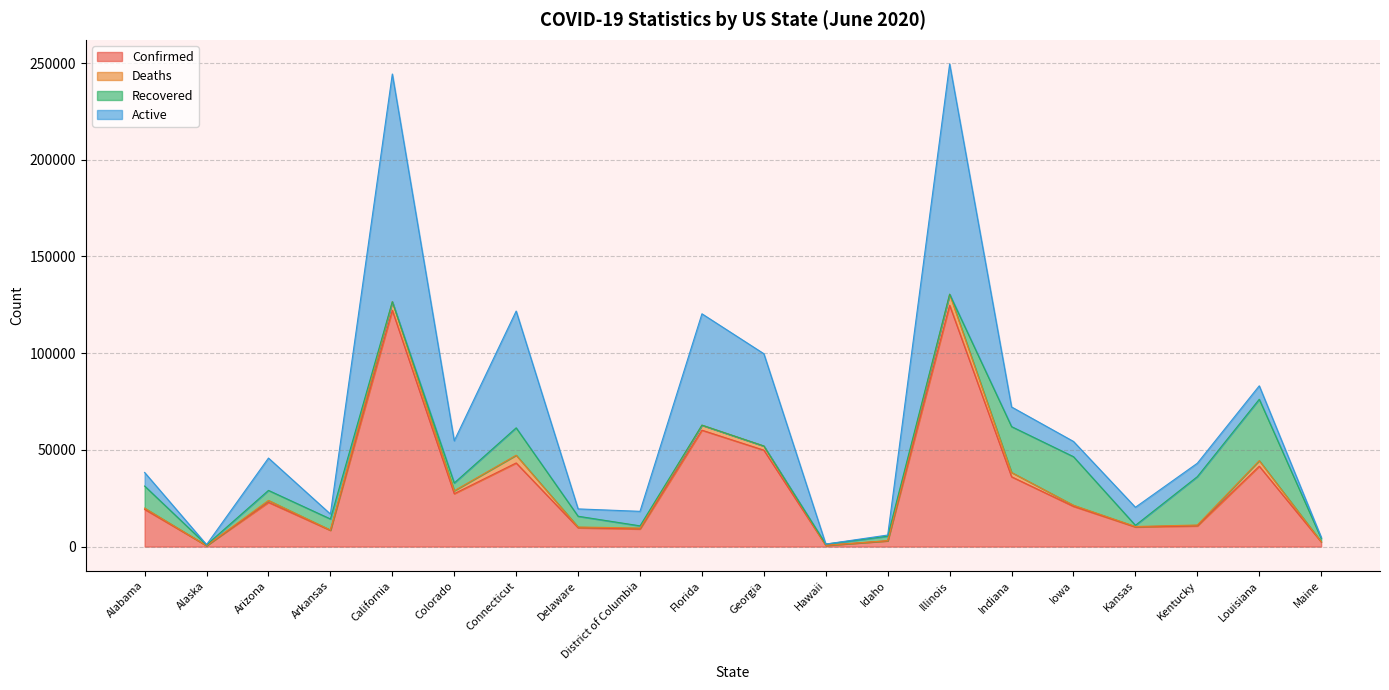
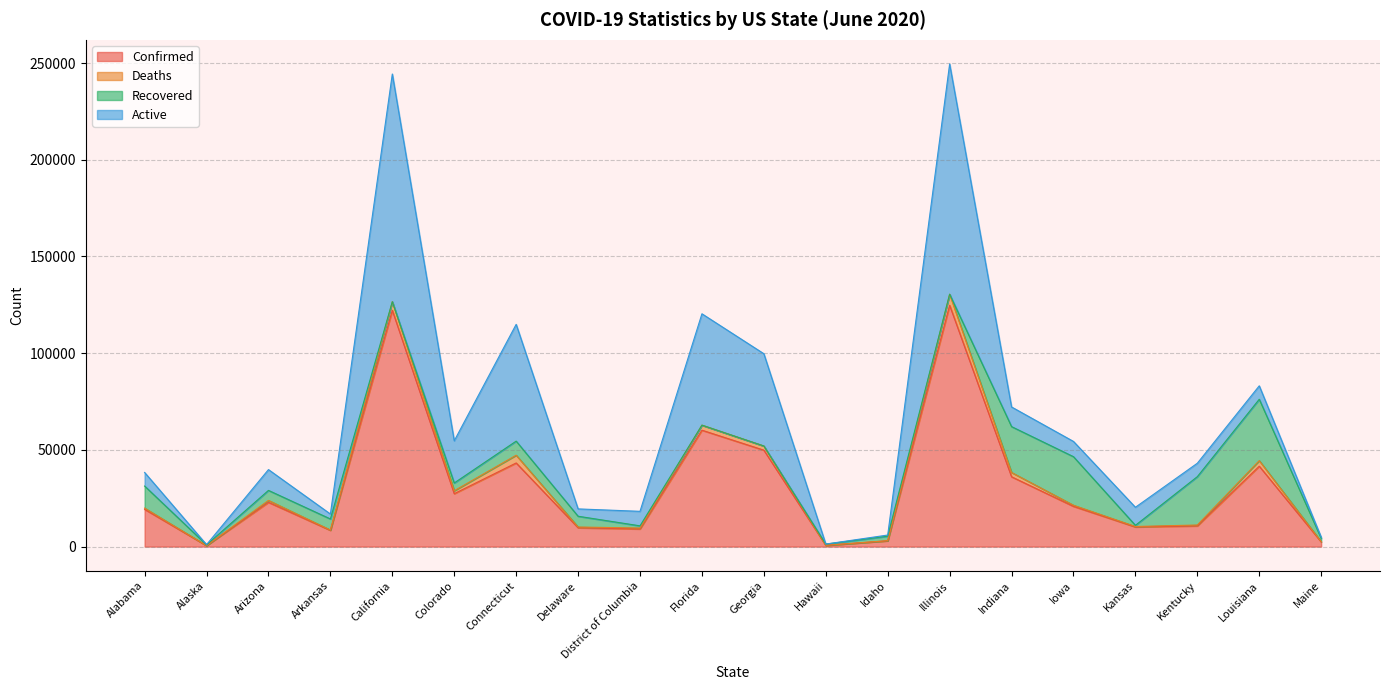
Active, Arizona: 17000 -> 11000
Recovered, Connecticut: 14000 -> 7000
